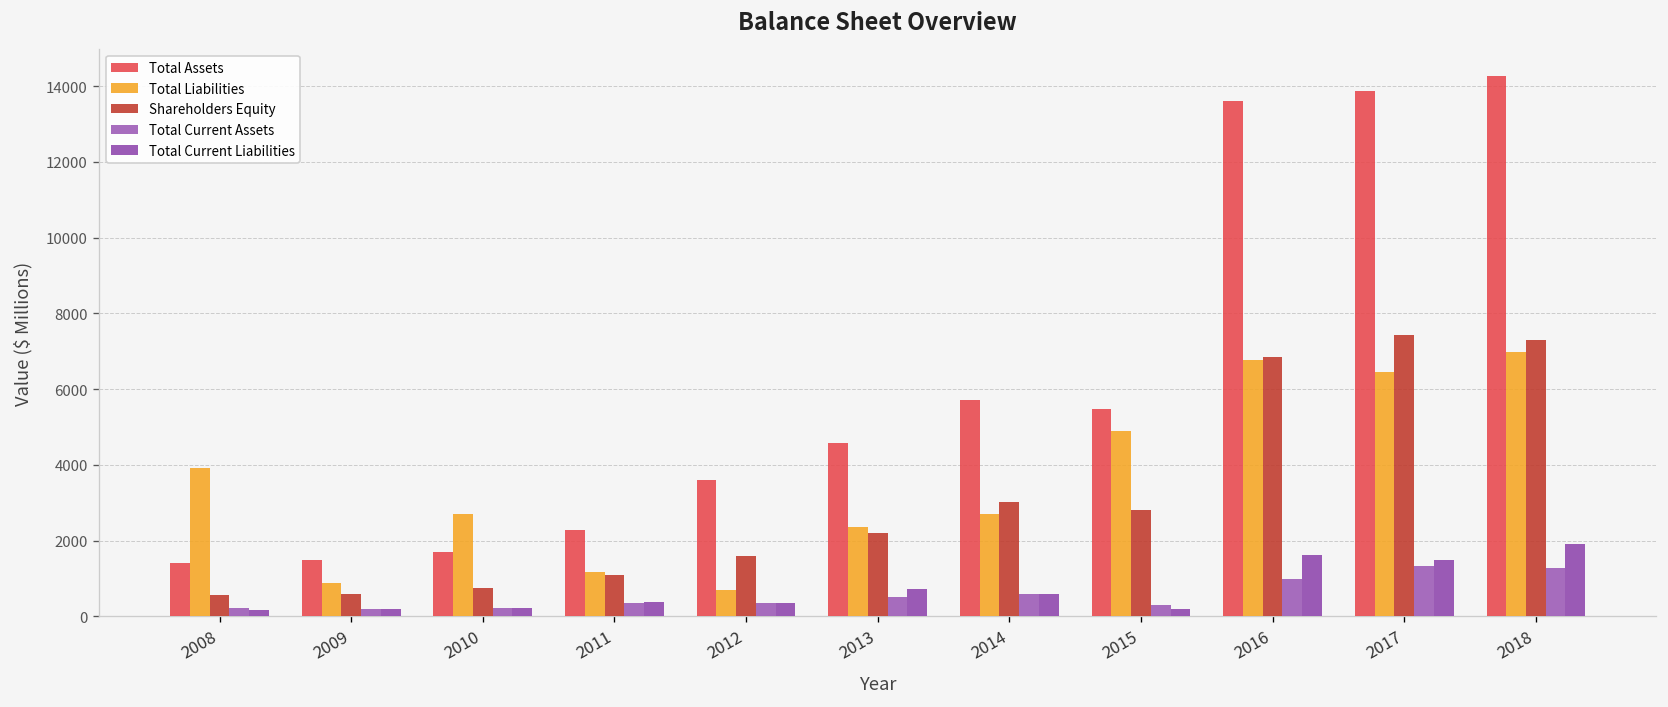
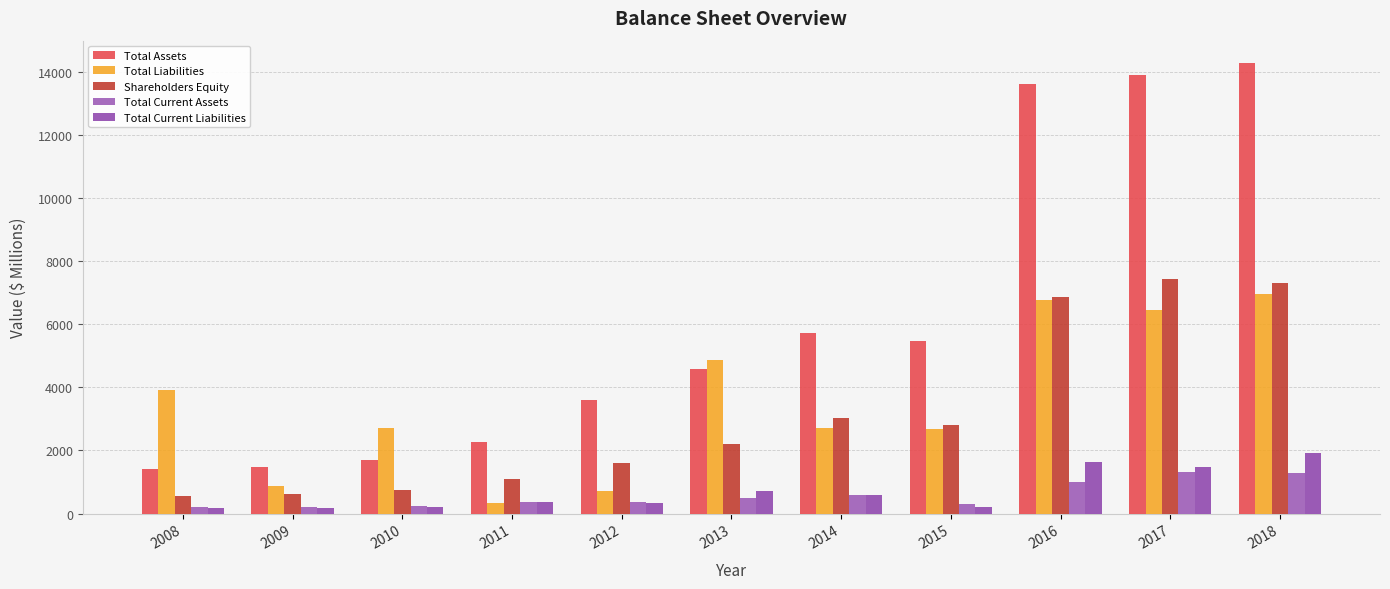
Total Liabilities, 2011: 1200 -> 300
Total Liabilities, 2013: 2400 -> 4900
Total Liabilities, 2015: 4900 -> 2700
